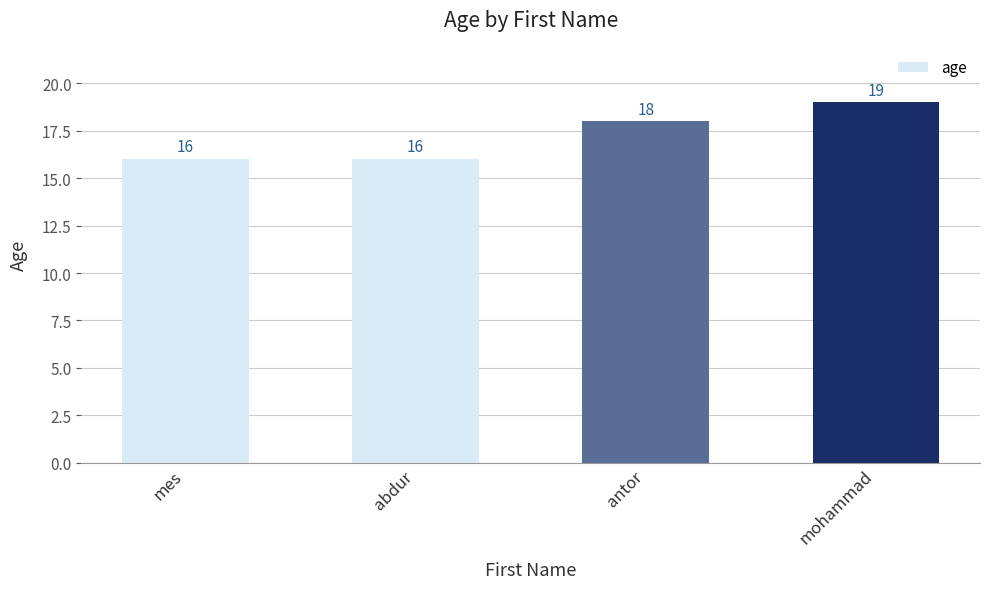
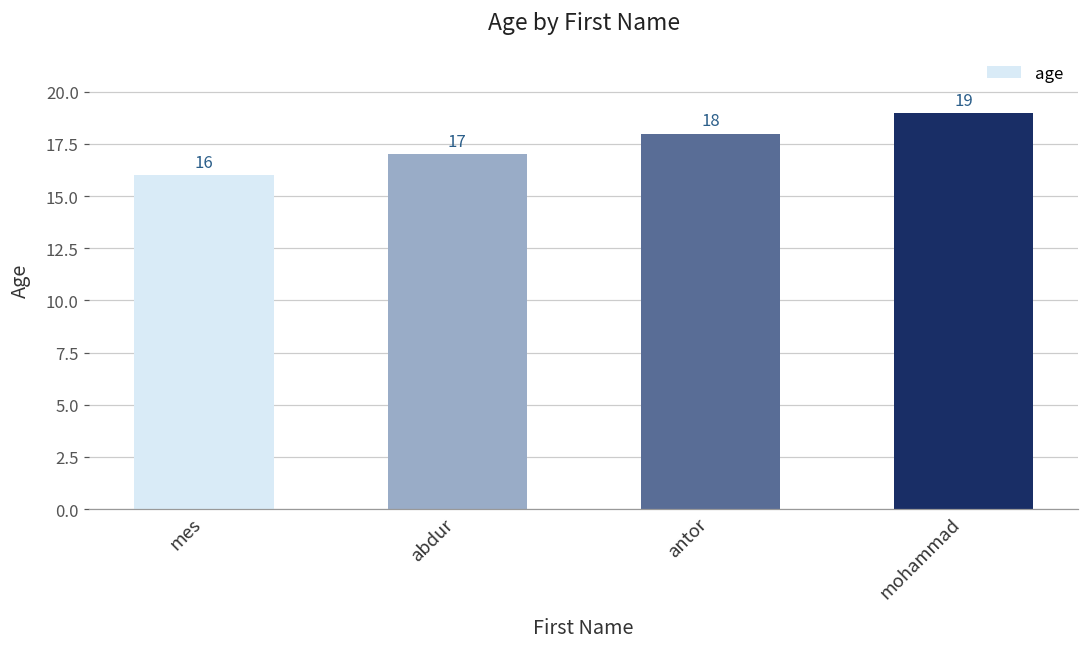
abdur: 16 -> 17
